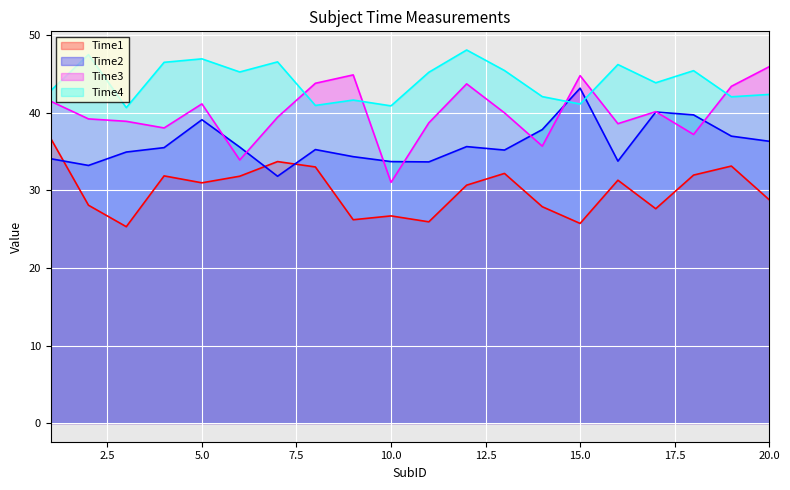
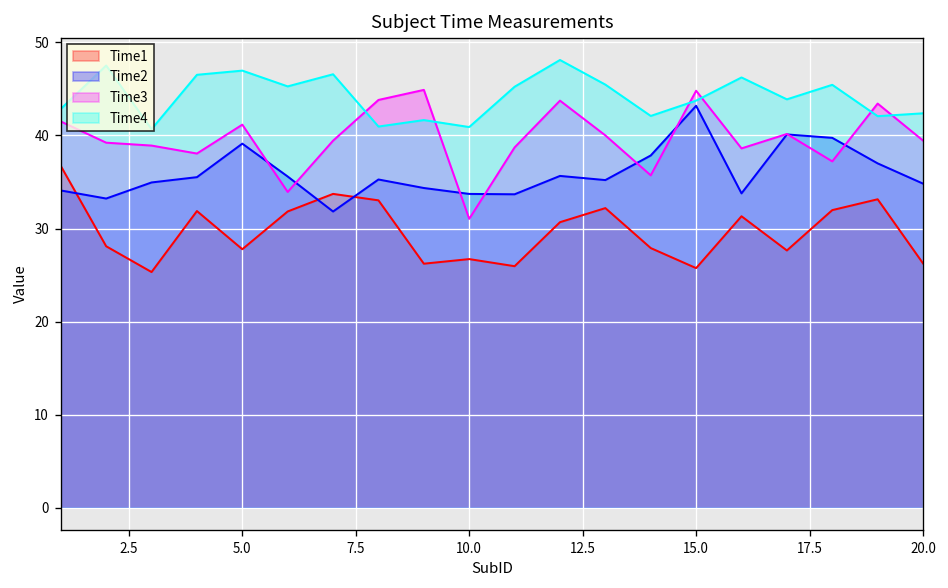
Time1, 5.0: 31 -> 28
Time4, 15.0: 41 -> 44
Time1, 20.0: 29 -> 26
Time2, 20.0: 36 -> 35
Time3, 20.0: 46 -> 39
